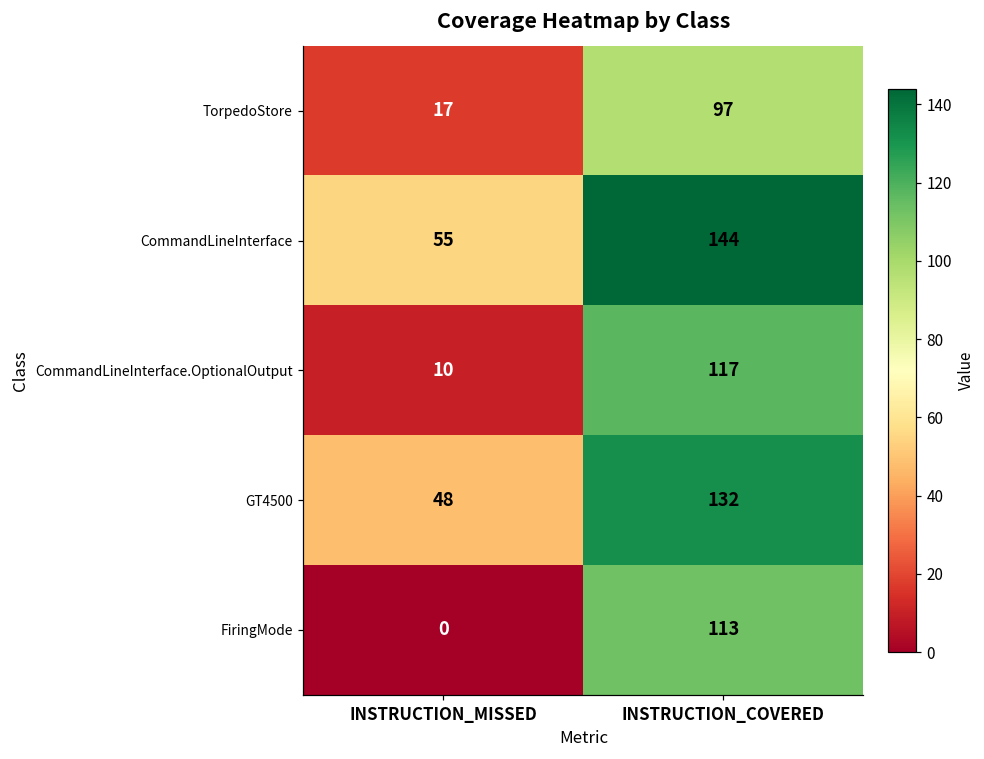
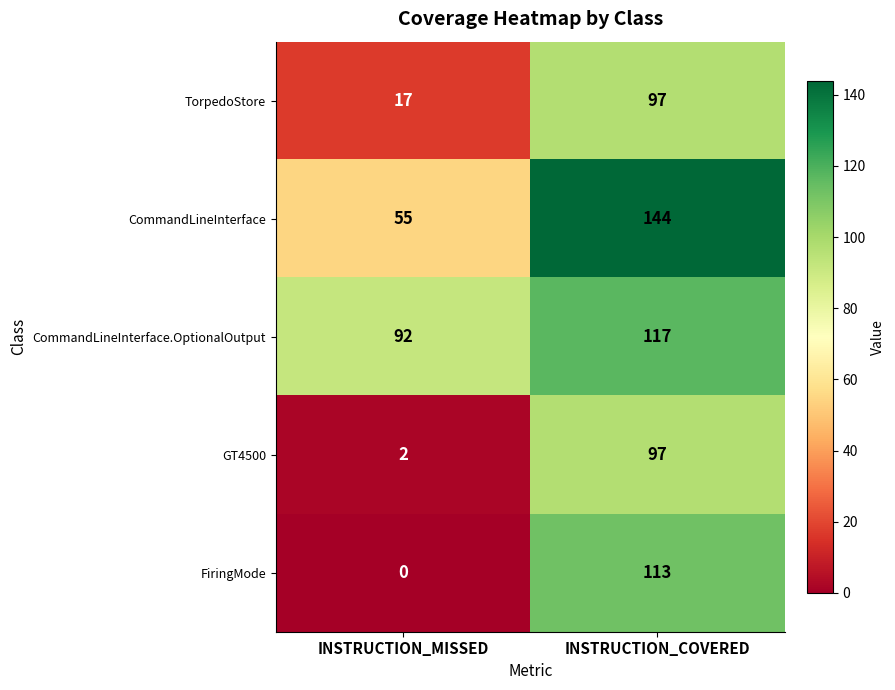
CommandLineInterface.OptionalOutput, INSTRUCTION_MISSED: 10 -> 92
GT4500, INSTRUCTION_MISSED: 48 -> 2
GT4500, INSTRUCTION_COVERED: 132 -> 97
